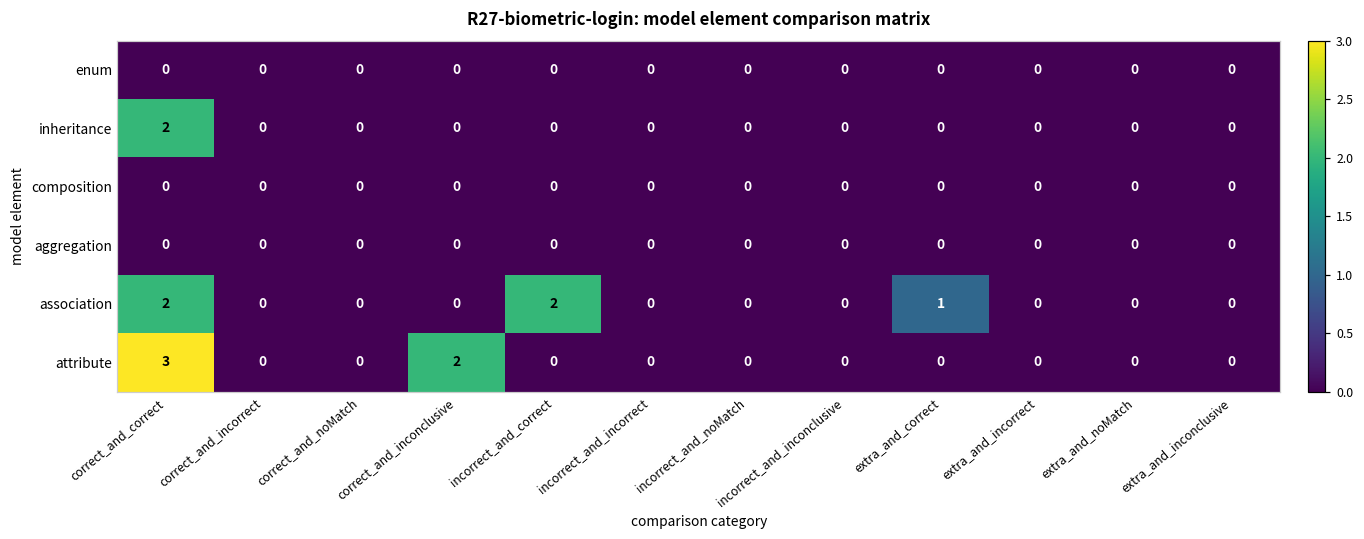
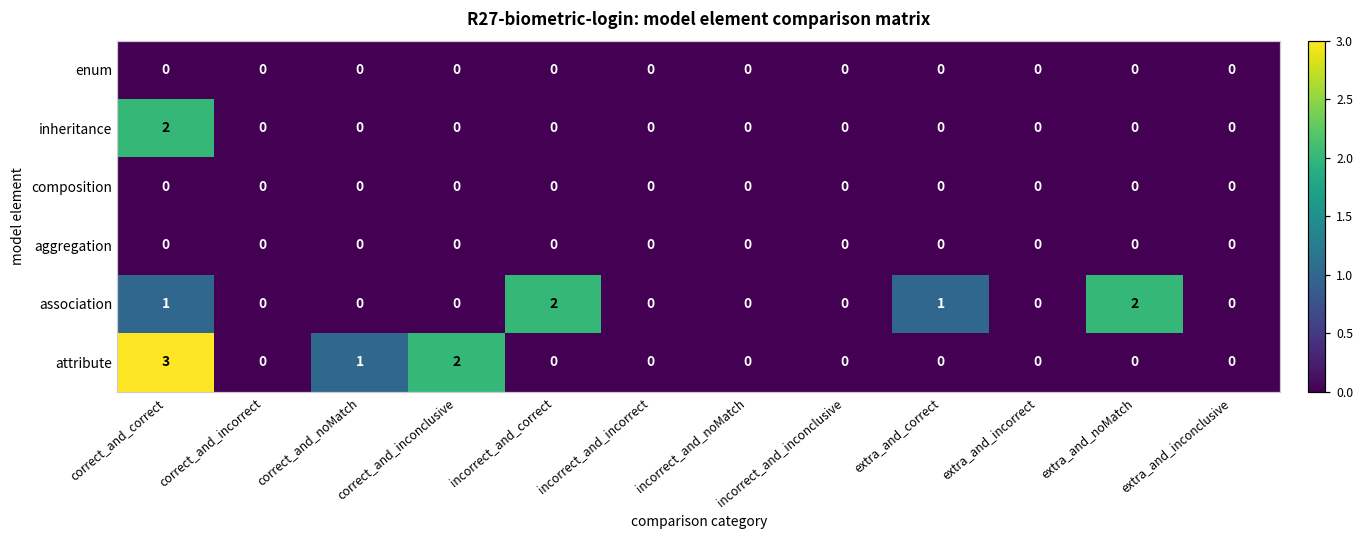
association, correct_and_correct: 2 -> 1
association, extra_and_noMatch: 0 -> 2
attribute, correct_and_noMatch: 0 -> 1
